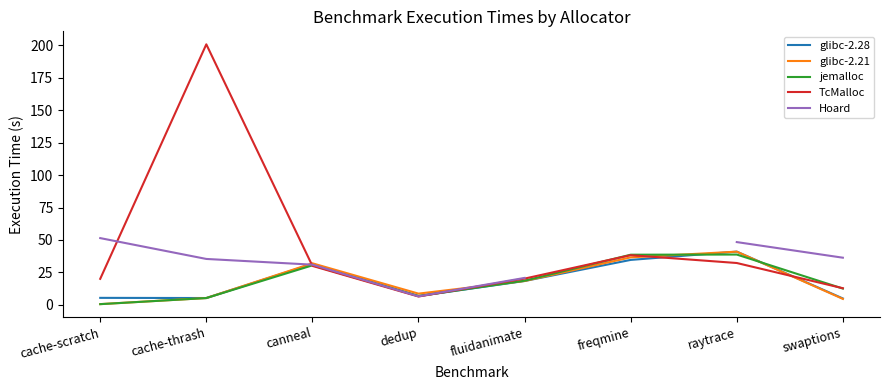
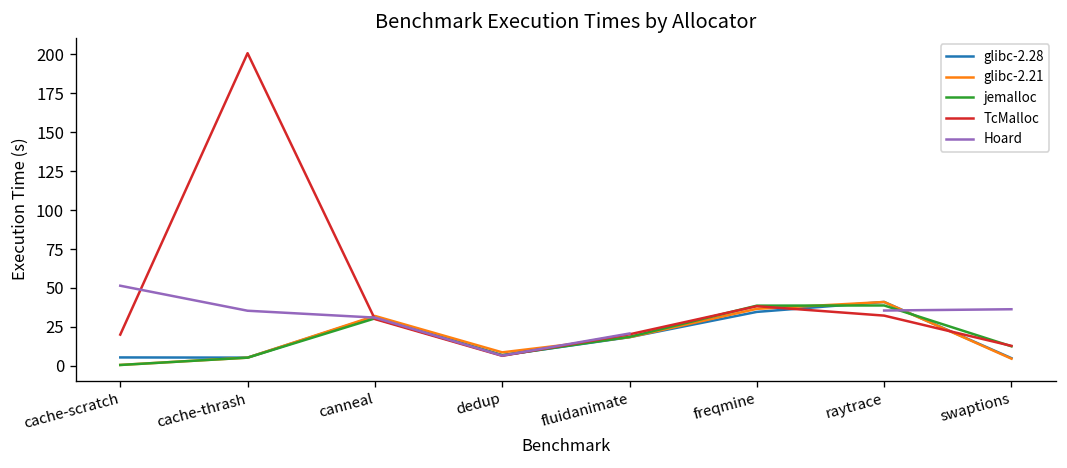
Hoard, raytrace: 48 -> 36
